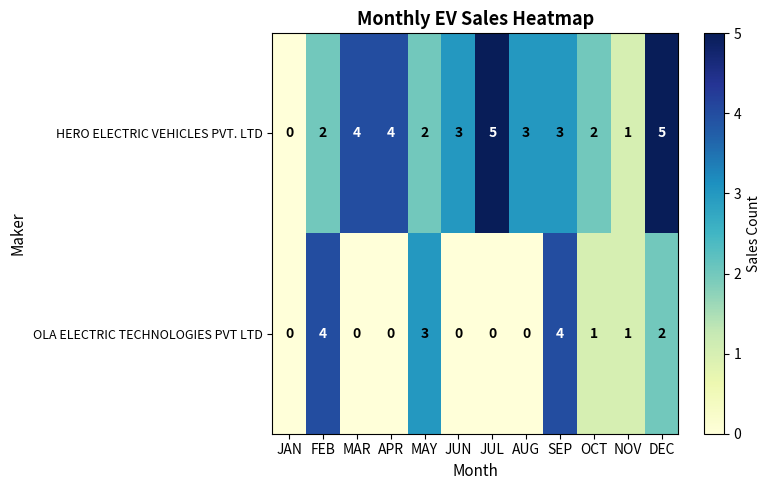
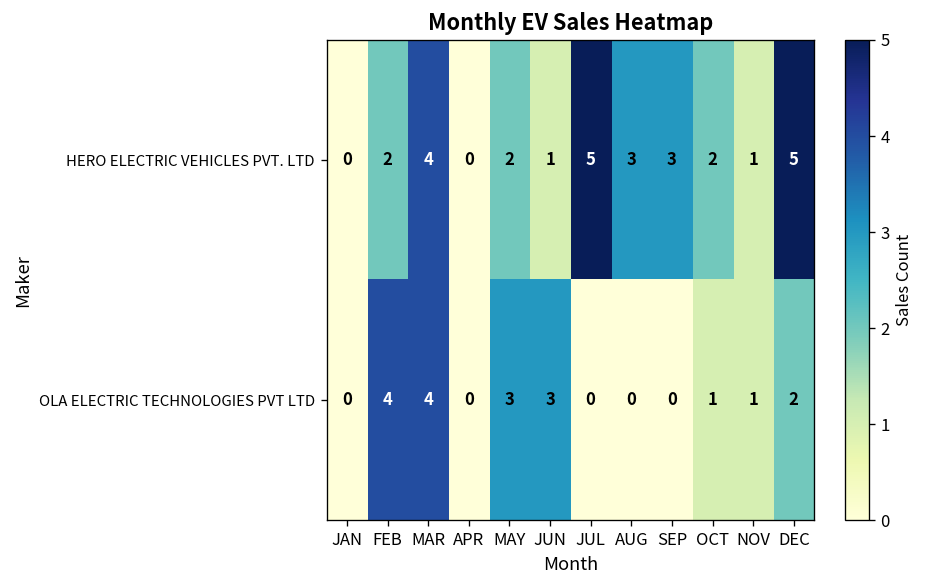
HERO ELECTRIC VEHICLES PVT. LTD, APR: 4 -> 0
HERO ELECTRIC VEHICLES PVT. LTD, JUN: 3 -> 1
OLA ELECTRIC TECHNOLOGIES PVT LTD, MAR: 0 -> 4
OLA ELECTRIC TECHNOLOGIES PVT LTD, JUN: 0 -> 3
OLA ELECTRIC TECHNOLOGIES PVT LTD, SEP: 4 -> 0
